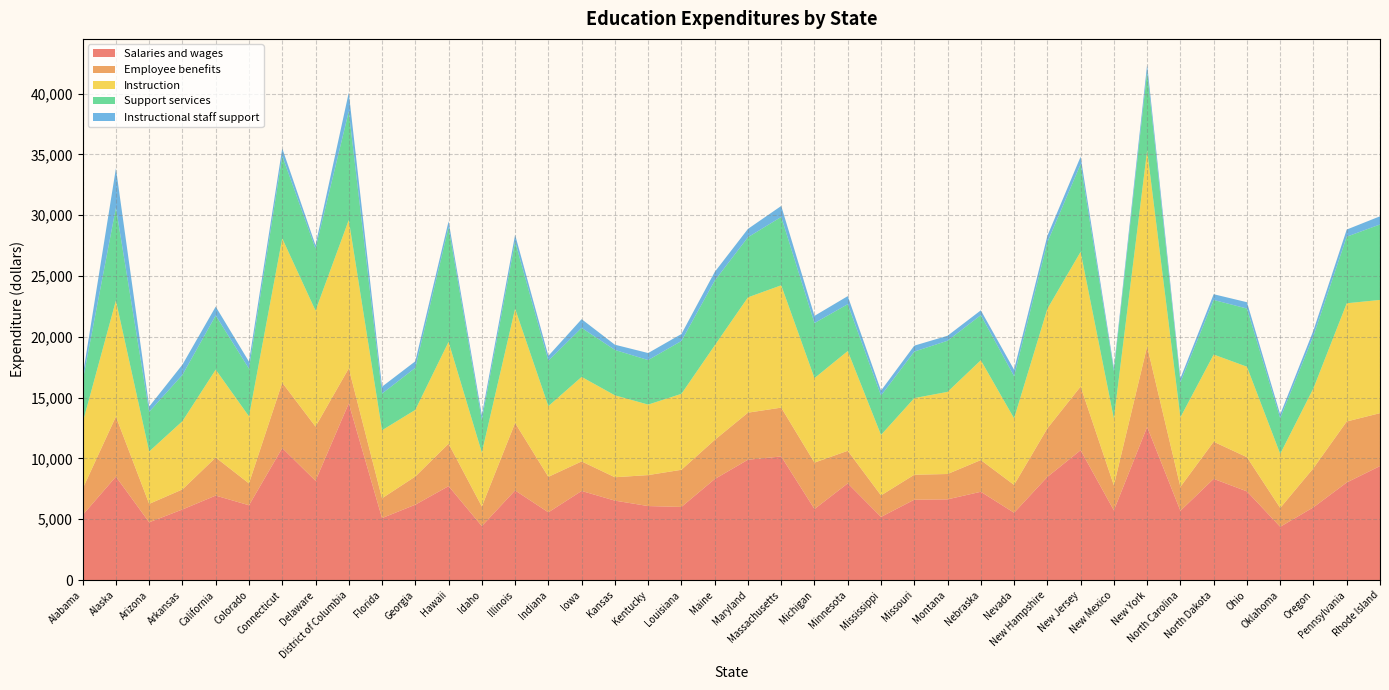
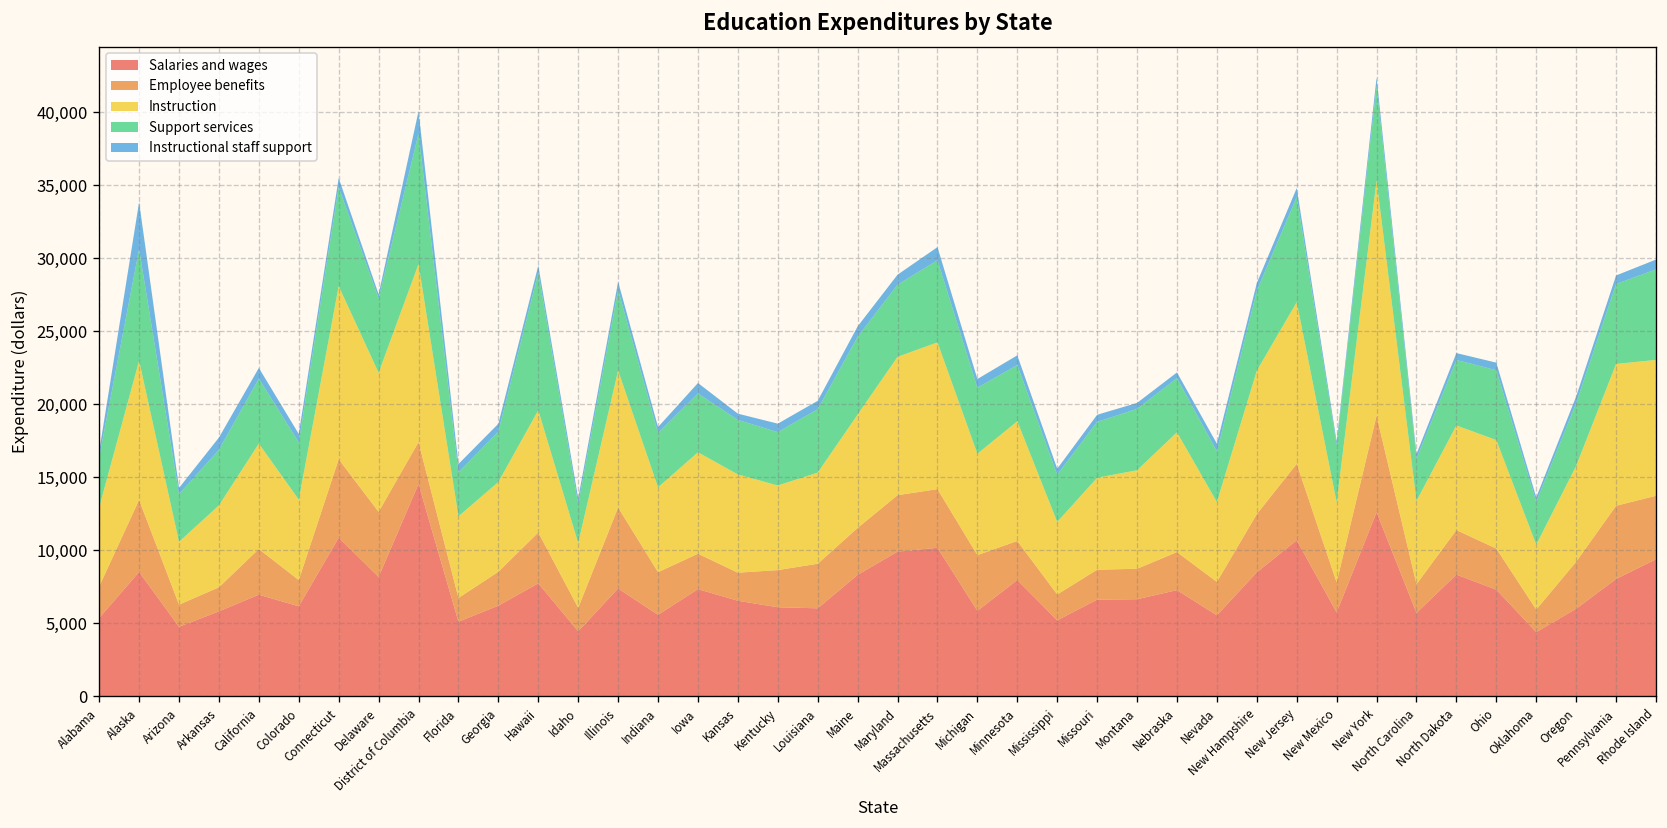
Instruction, Georgia: 5,500 -> 6,200
